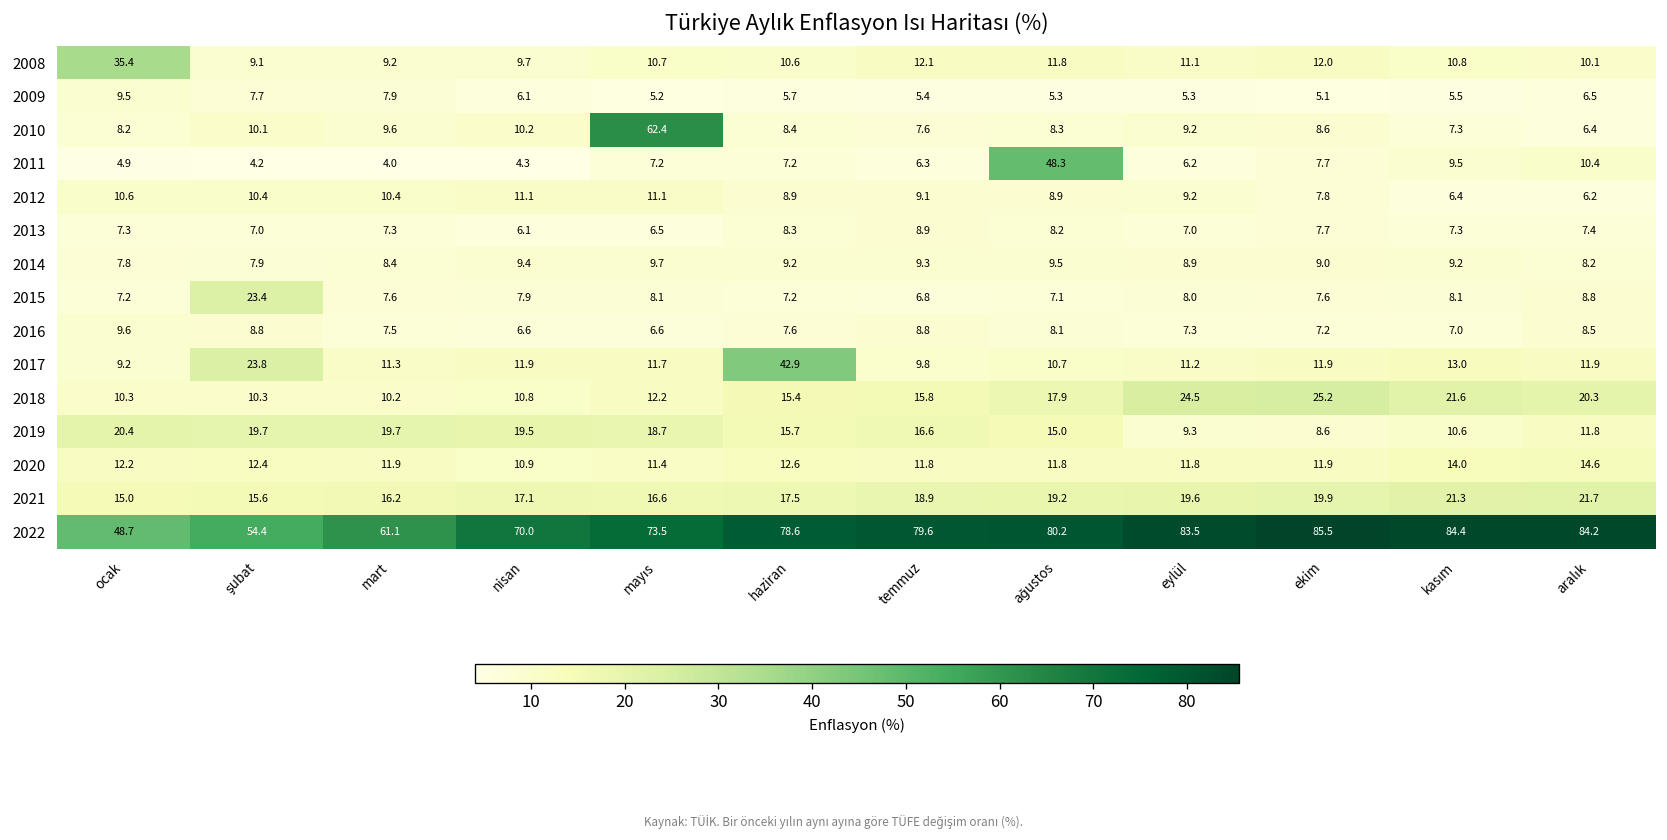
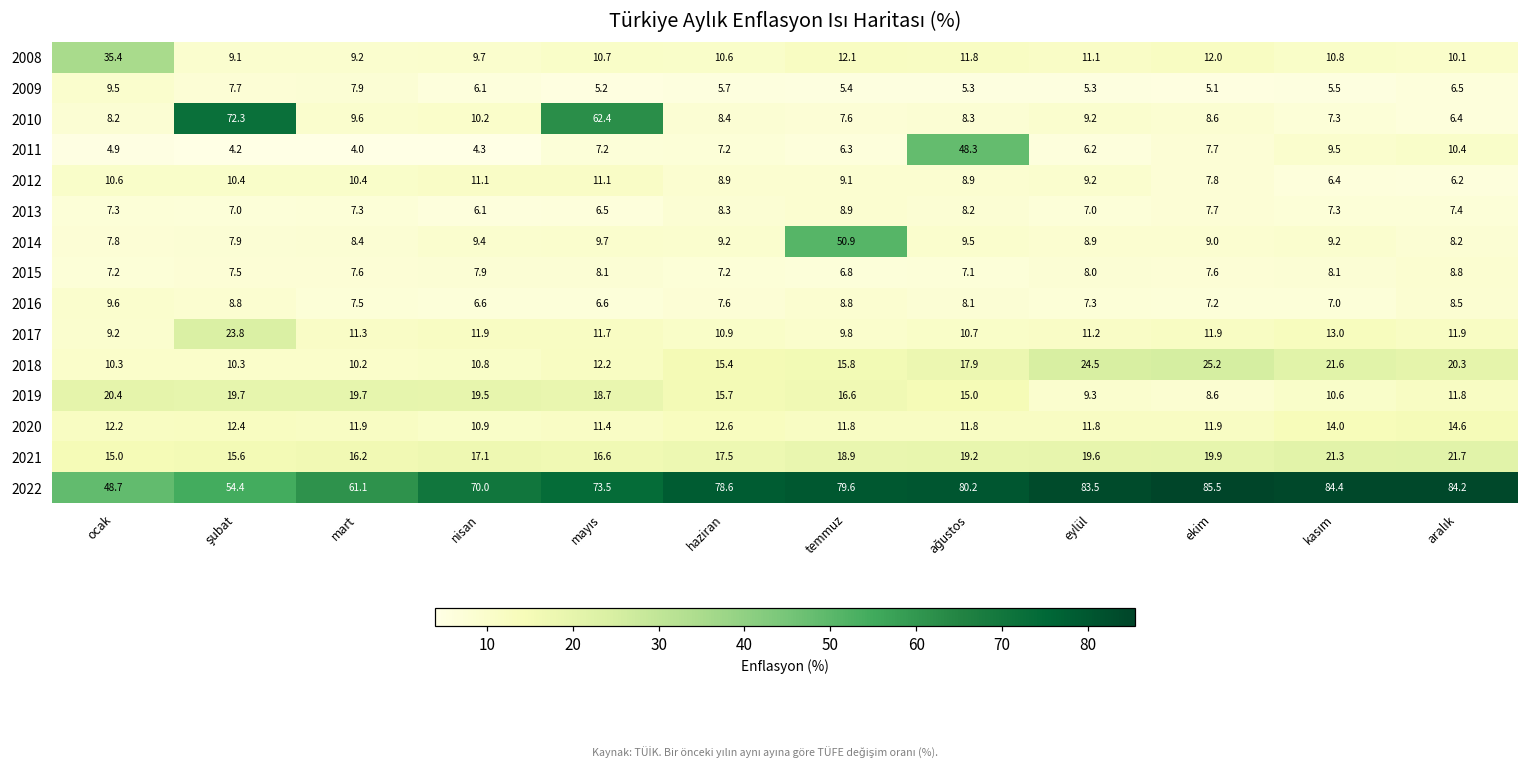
2010, şubat: 10.1 -> 72.3
2014, temmuz: 9.3 -> 50.9
2015, şubat: 23.4 -> 7.5
2017, haziran: 42.9 -> 10.9
